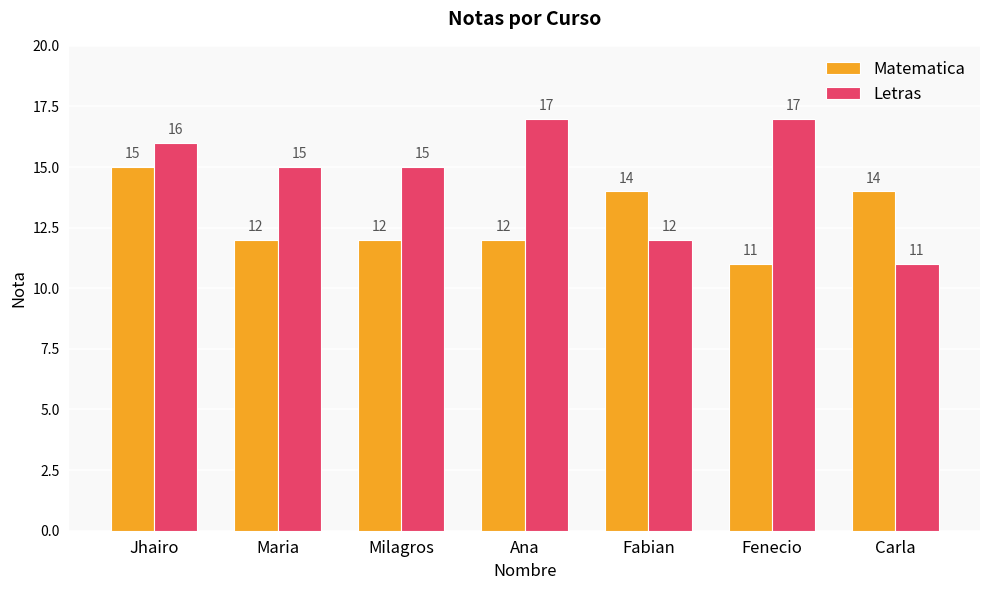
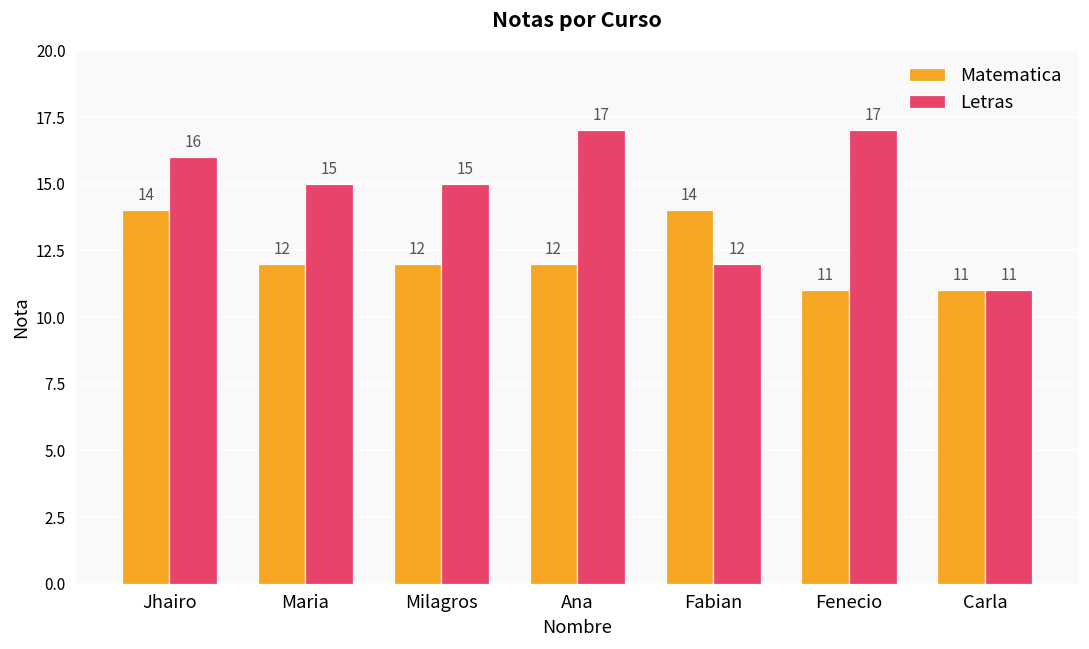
Matematica, Jhairo: 15 -> 14
Matematica, Carla: 14 -> 11
